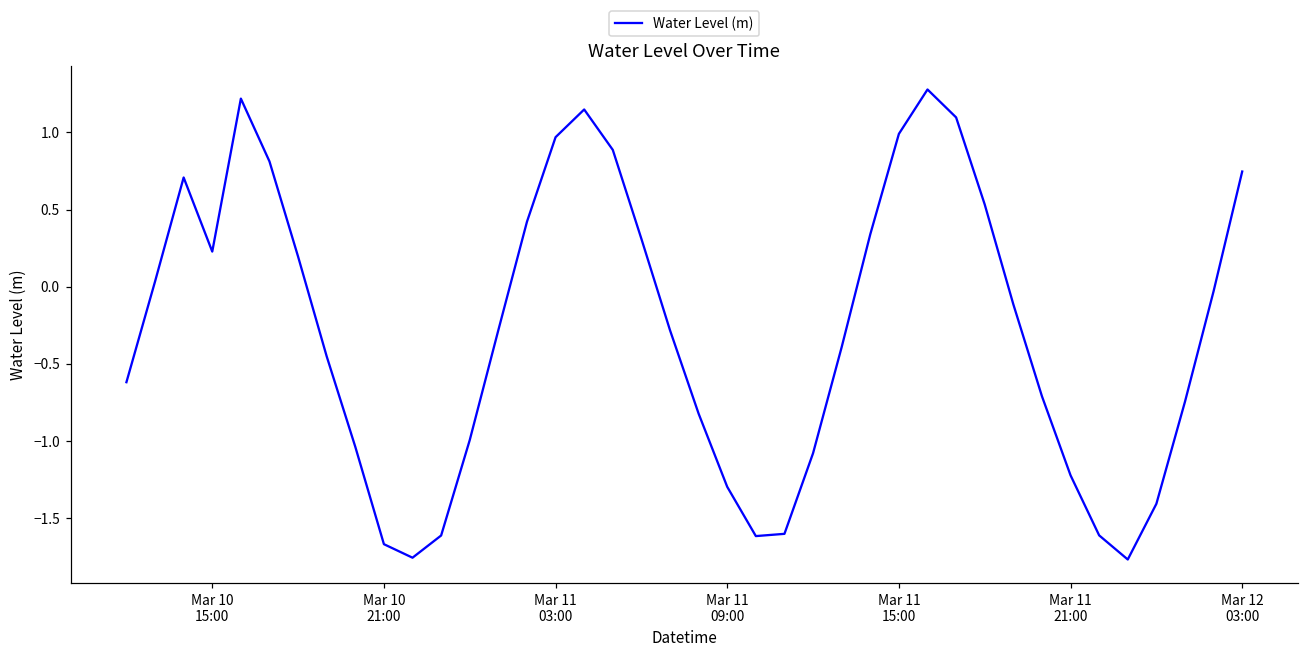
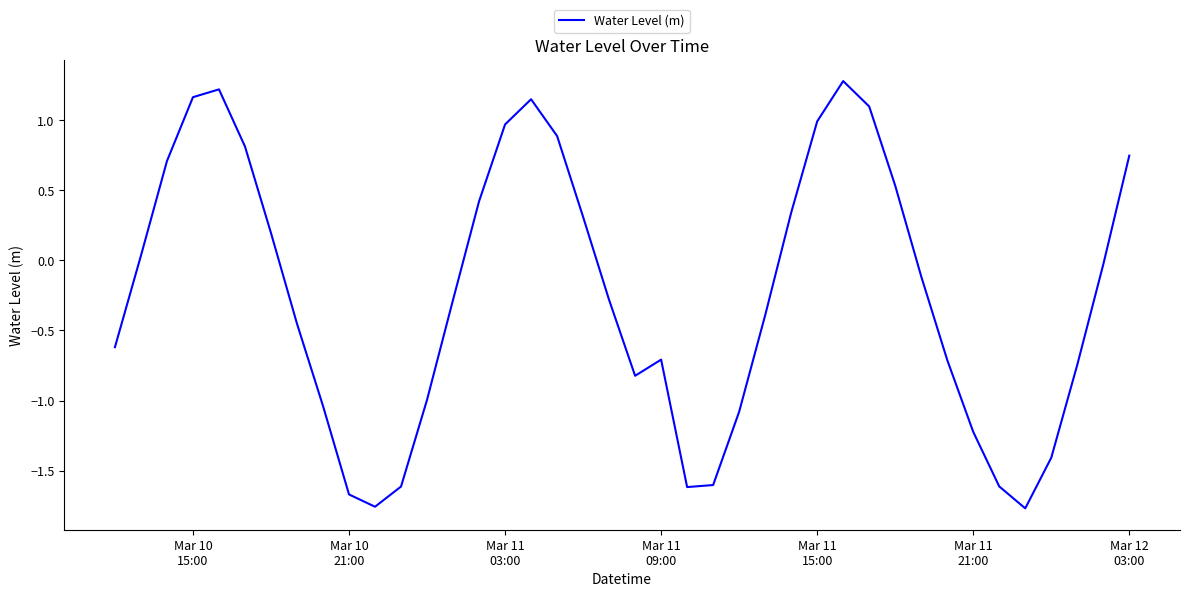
Mar 10 15:00: 0.23 -> 1.16
Mar 11 09:00: -1.30 -> -0.71
